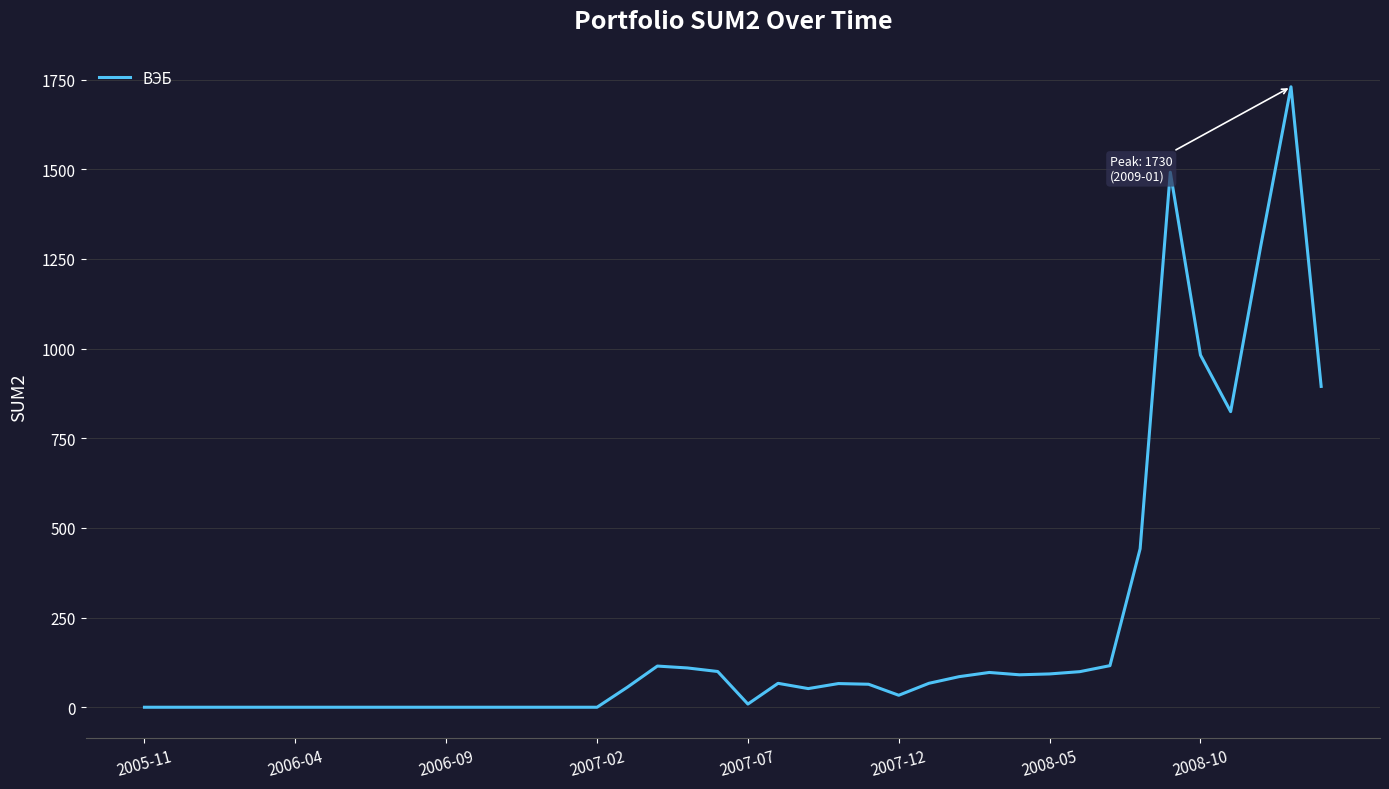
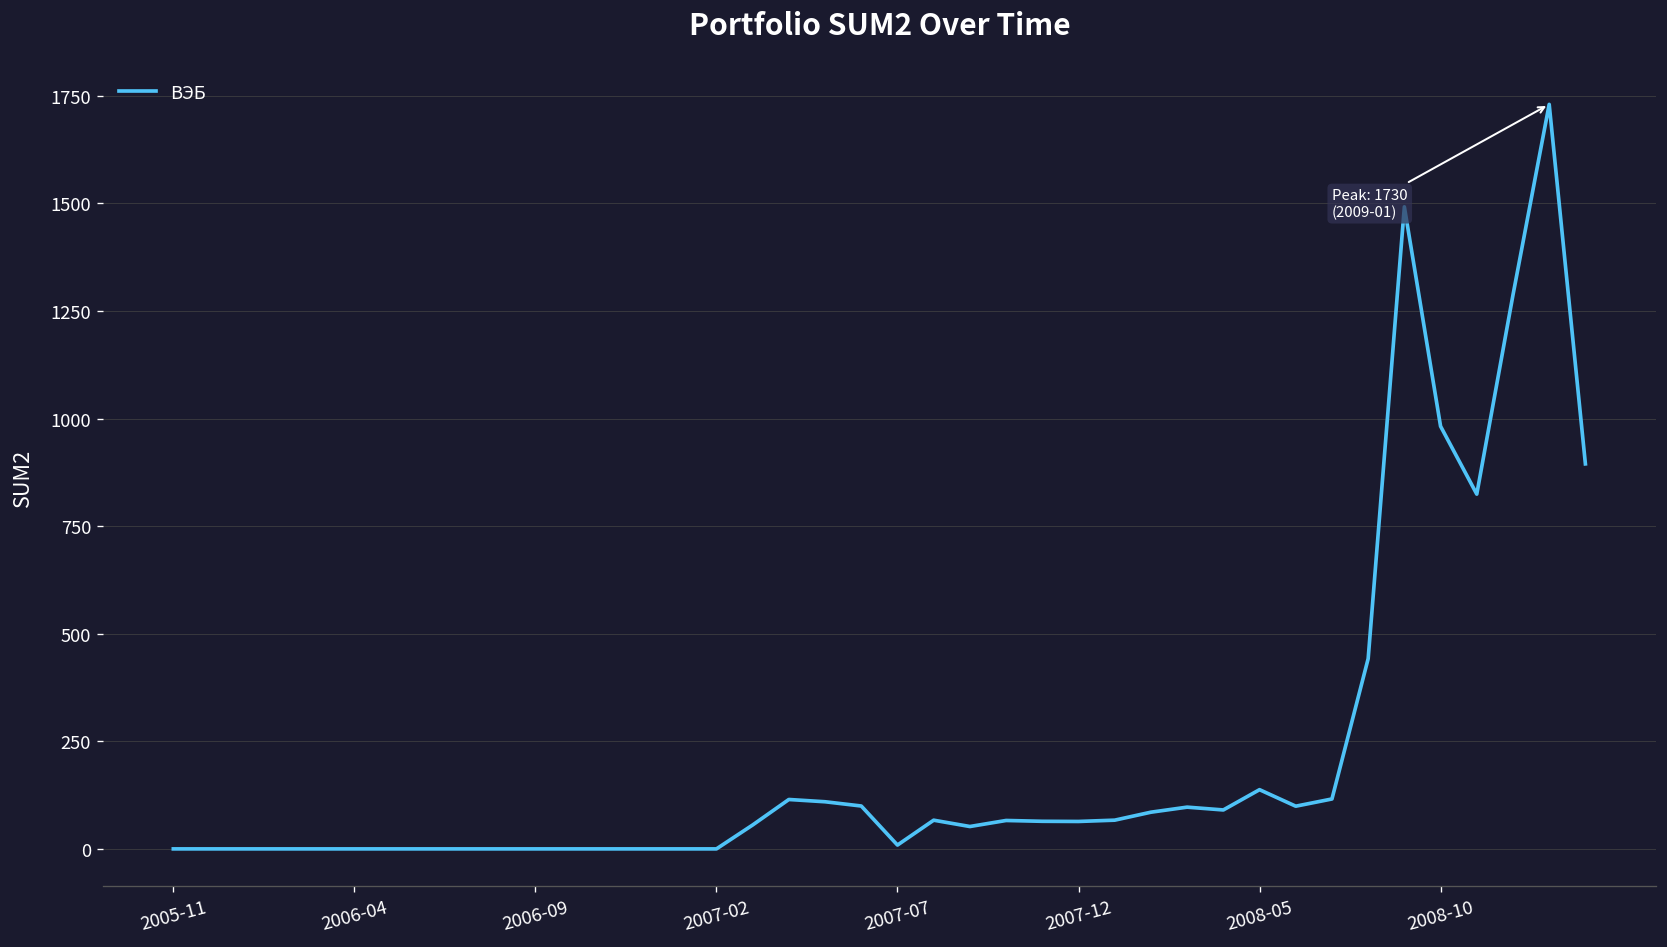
2007-12: 30 -> 60
2008-05: 90 -> 140
